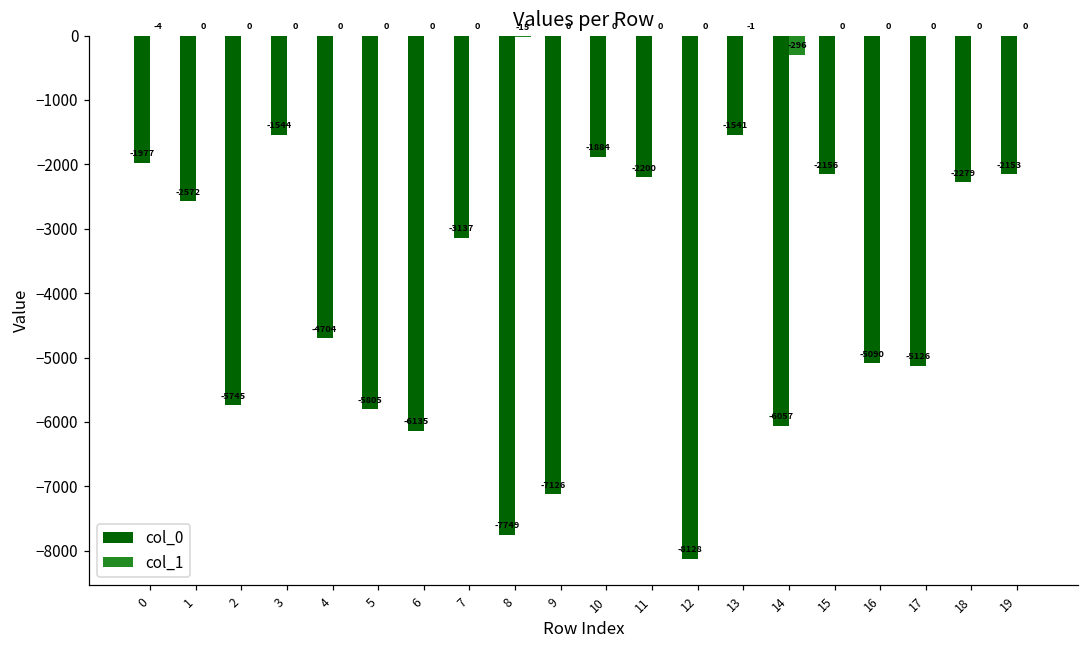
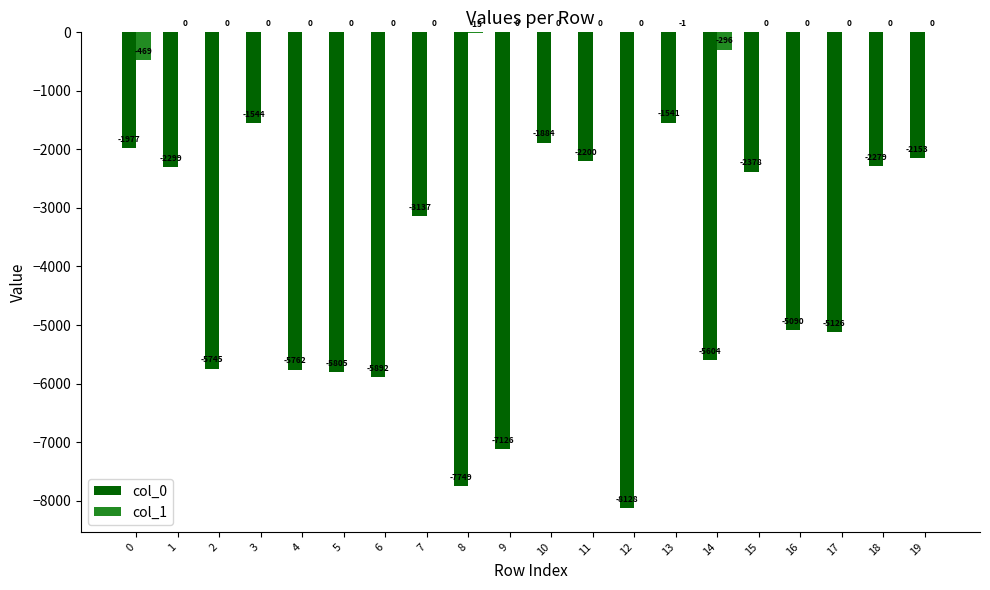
col_1, 0: -4 -> -469
col_0, 1: -2572 -> -2299
col_0, 4: -4704 -> -5762
col_0, 6: -6135 -> -5892
col_0, 14: -6057 -> -5604
col_0, 15: -2156 -> -2378
